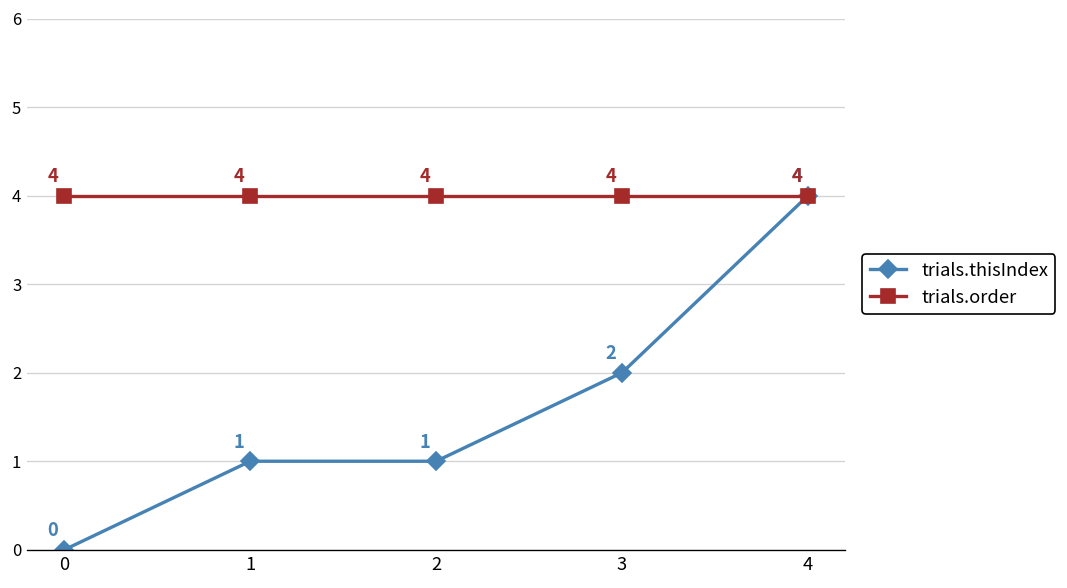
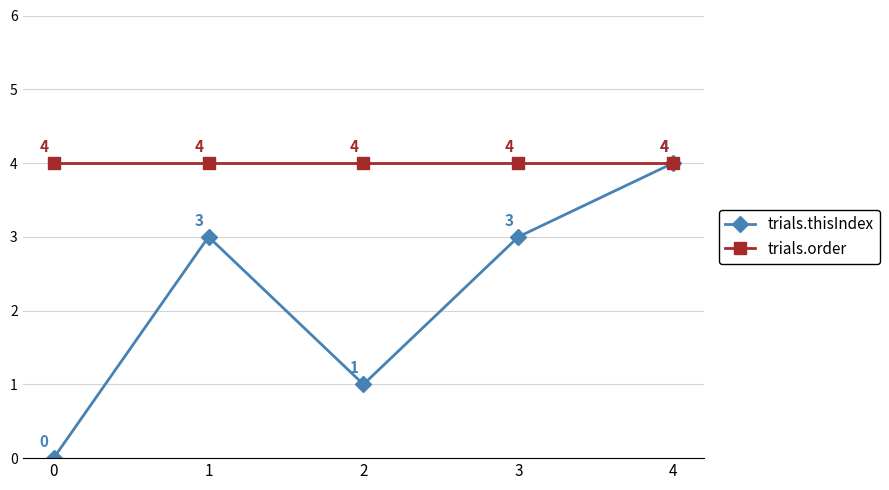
trials.thisIndex, 1: 1 -> 3
trials.thisIndex, 3: 2 -> 3
